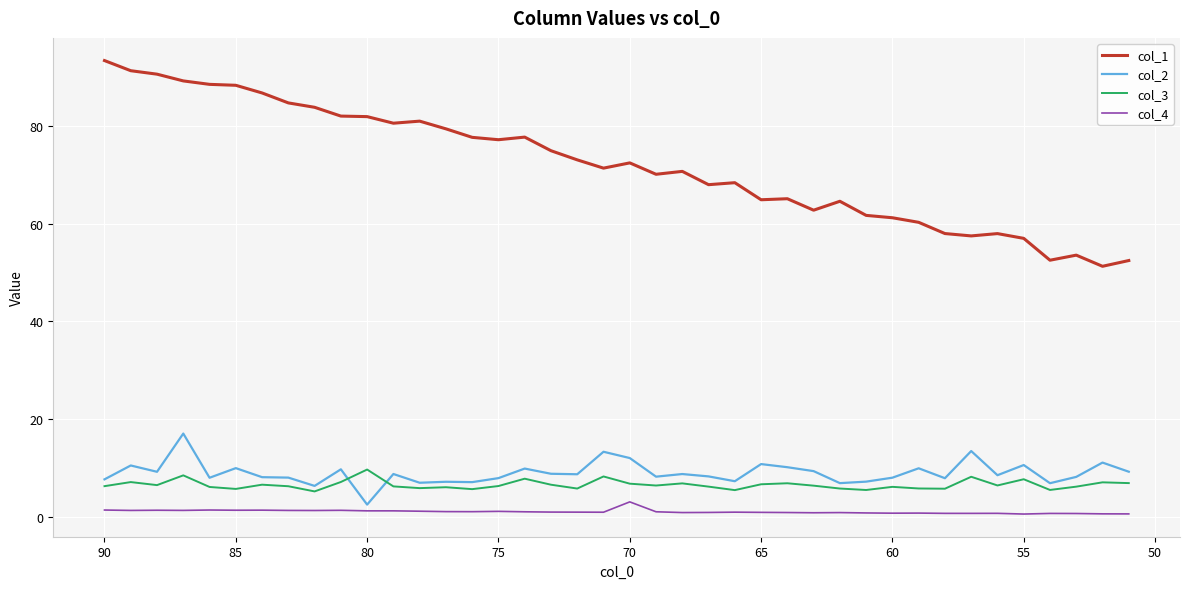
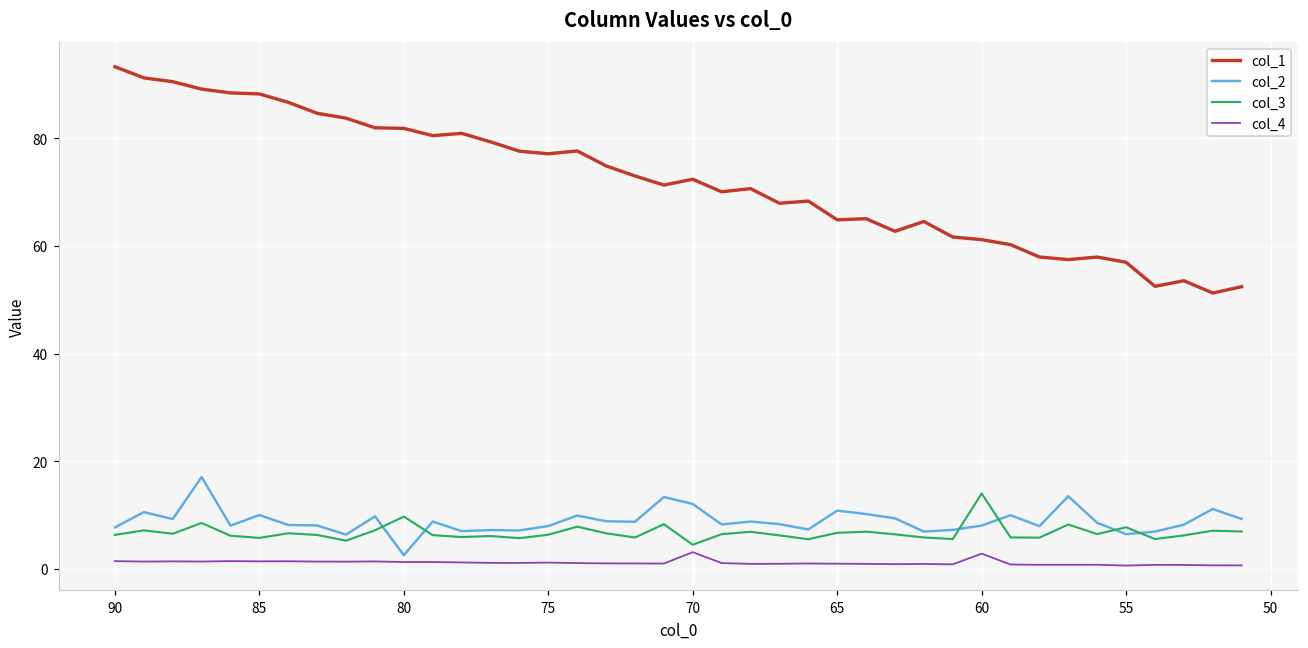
col_3, 70: 7 -> 4
col_3, 60: 6 -> 14
col_4, 60: 1 -> 3
col_2, 55: 11 -> 6
